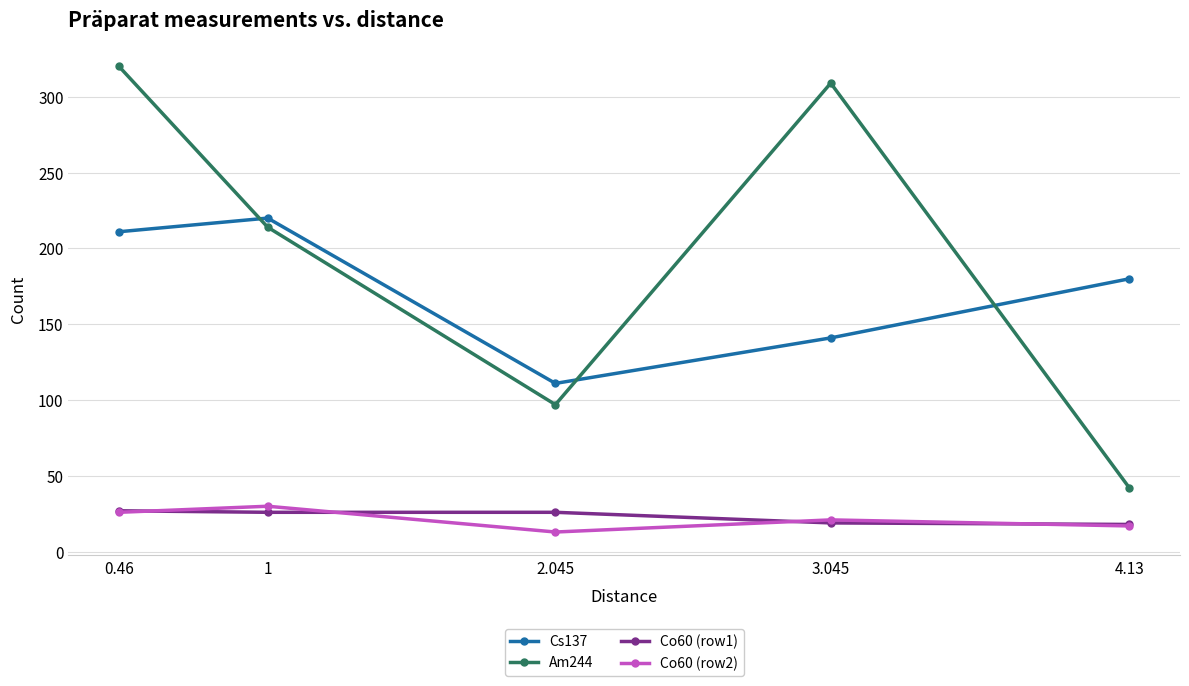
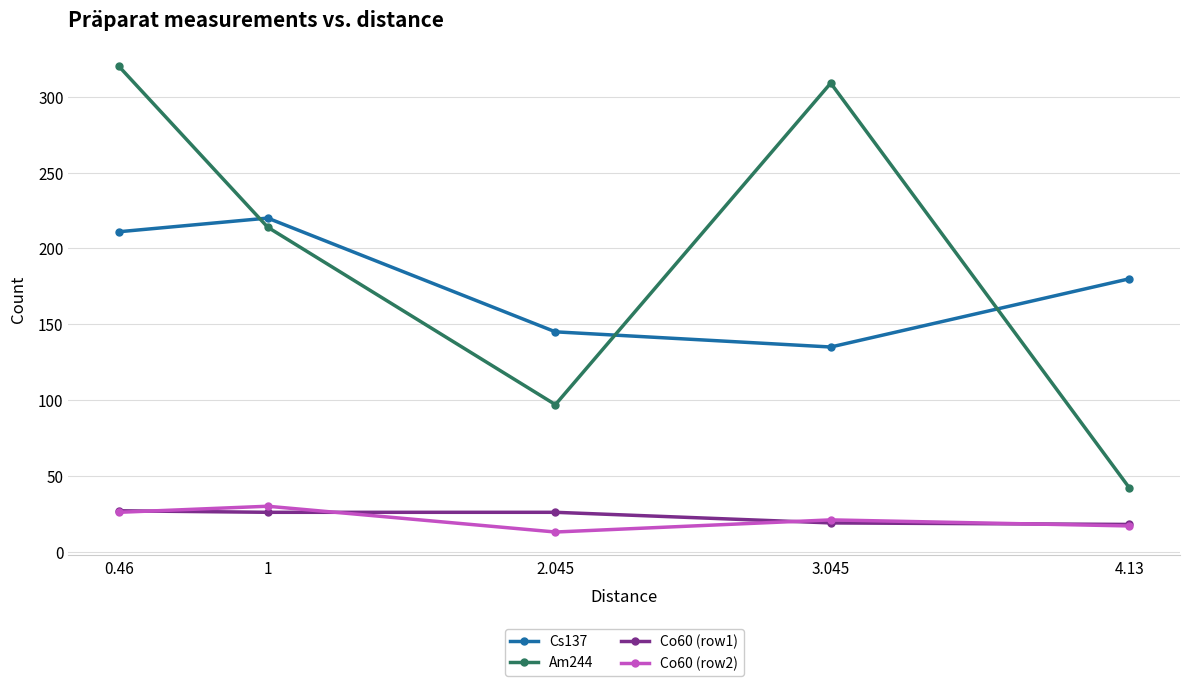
Cs137, 2.045: 111 -> 145
Cs137, 3.045: 141 -> 135
